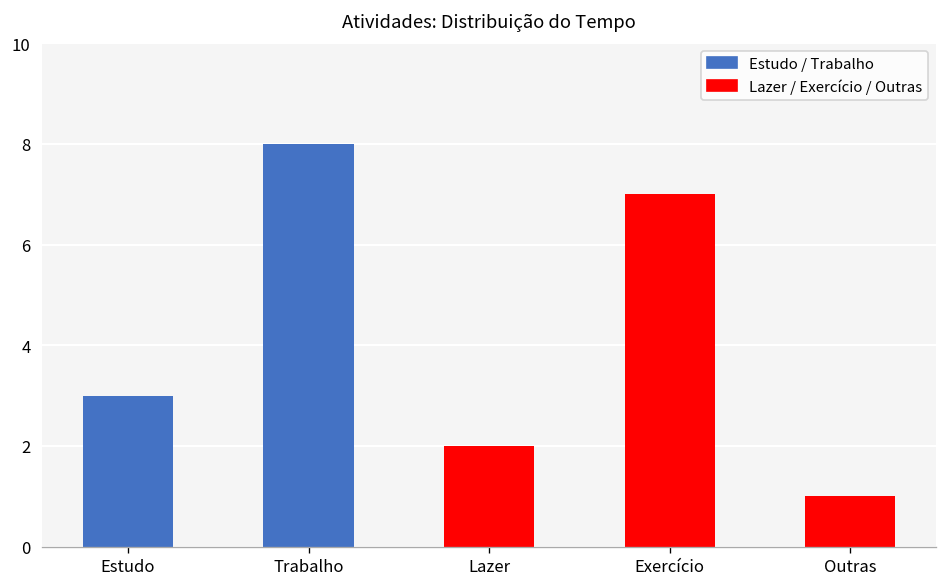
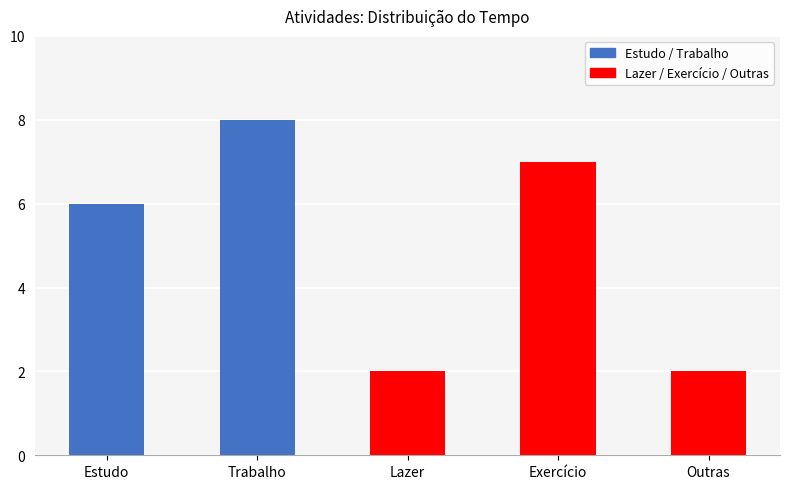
Estudo: 3 -> 6
Outras: 1 -> 2
